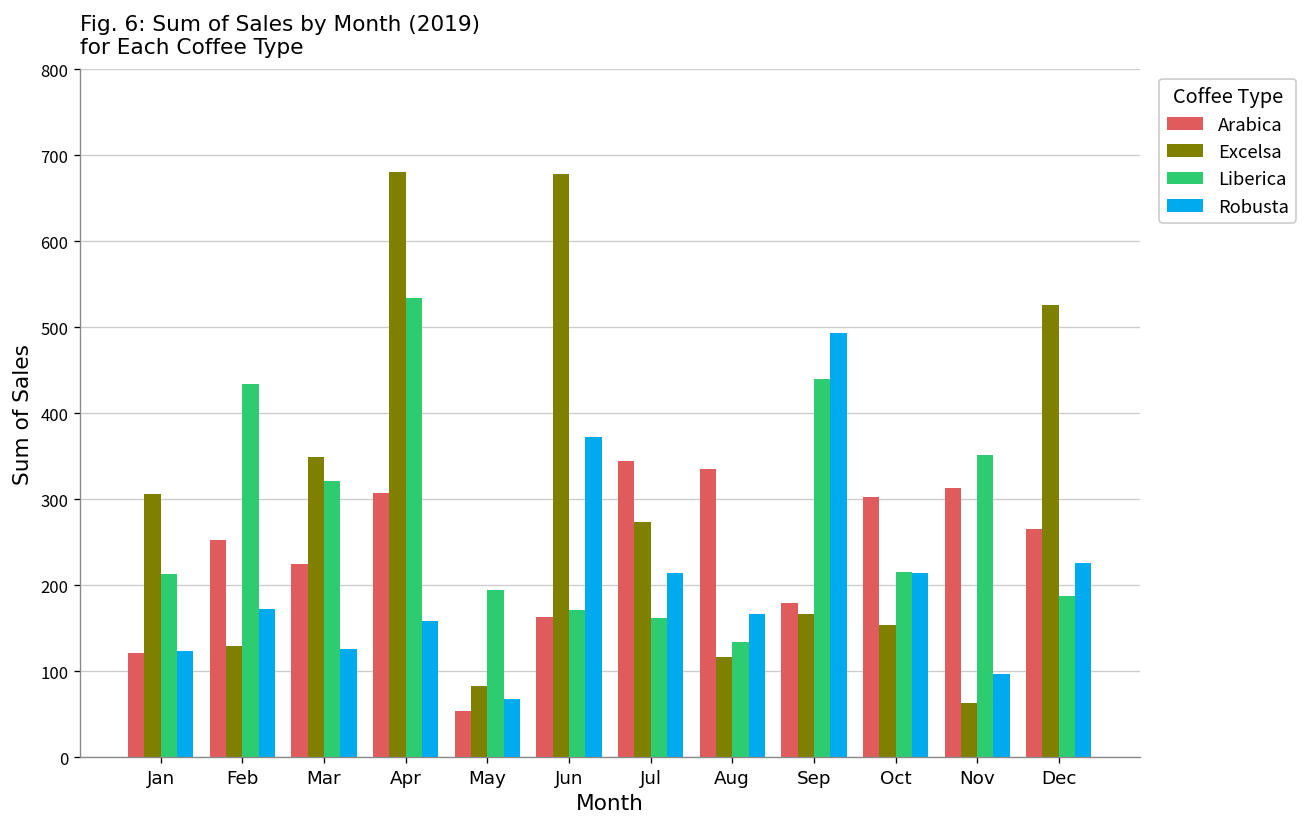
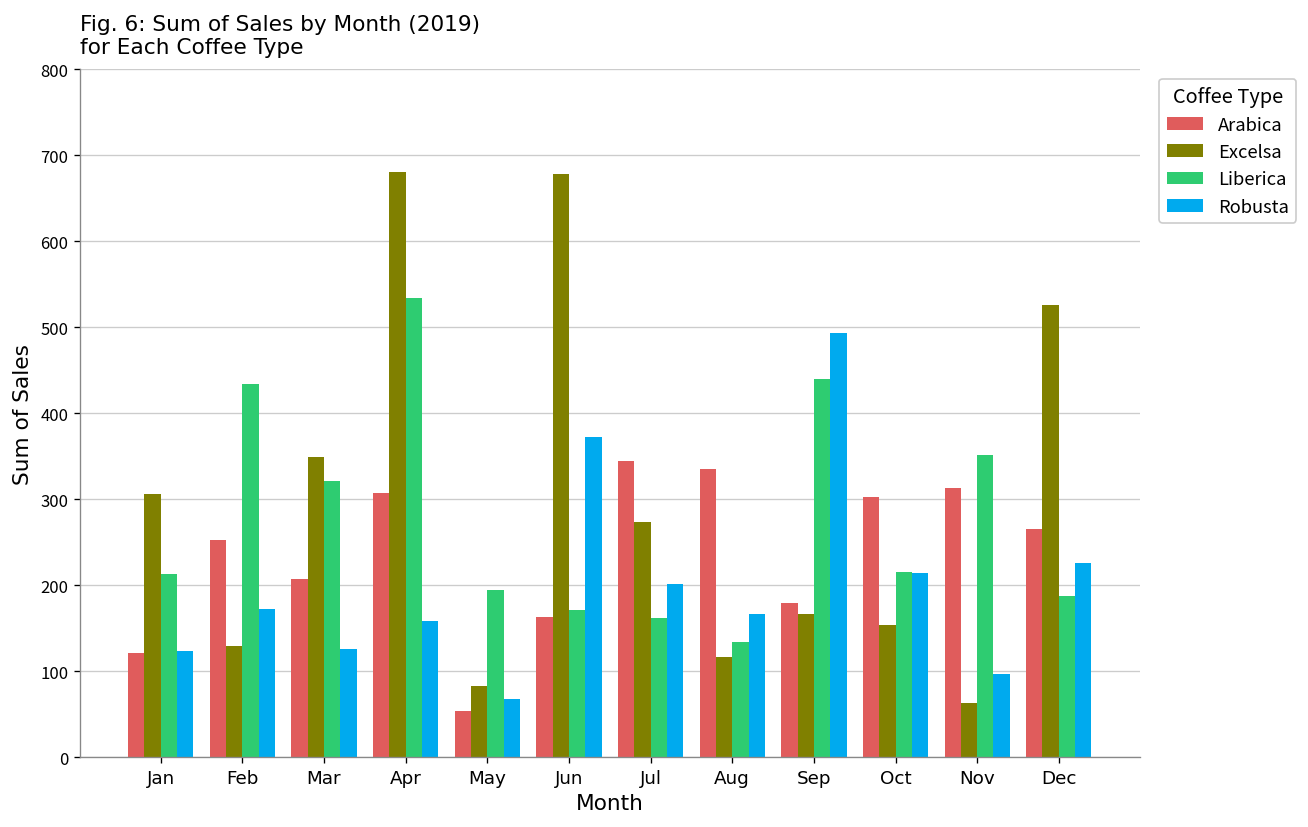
Arabica, Mar: 220 -> 210
Robusta, Jul: 210 -> 200
